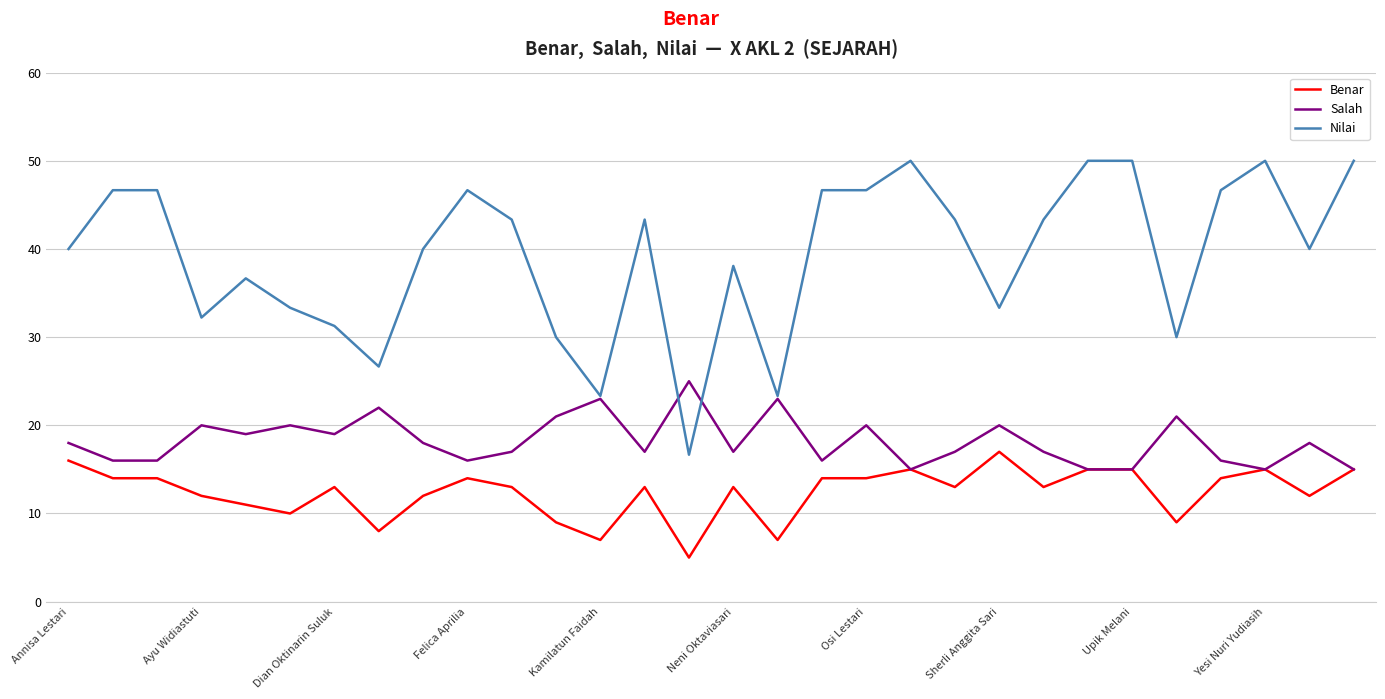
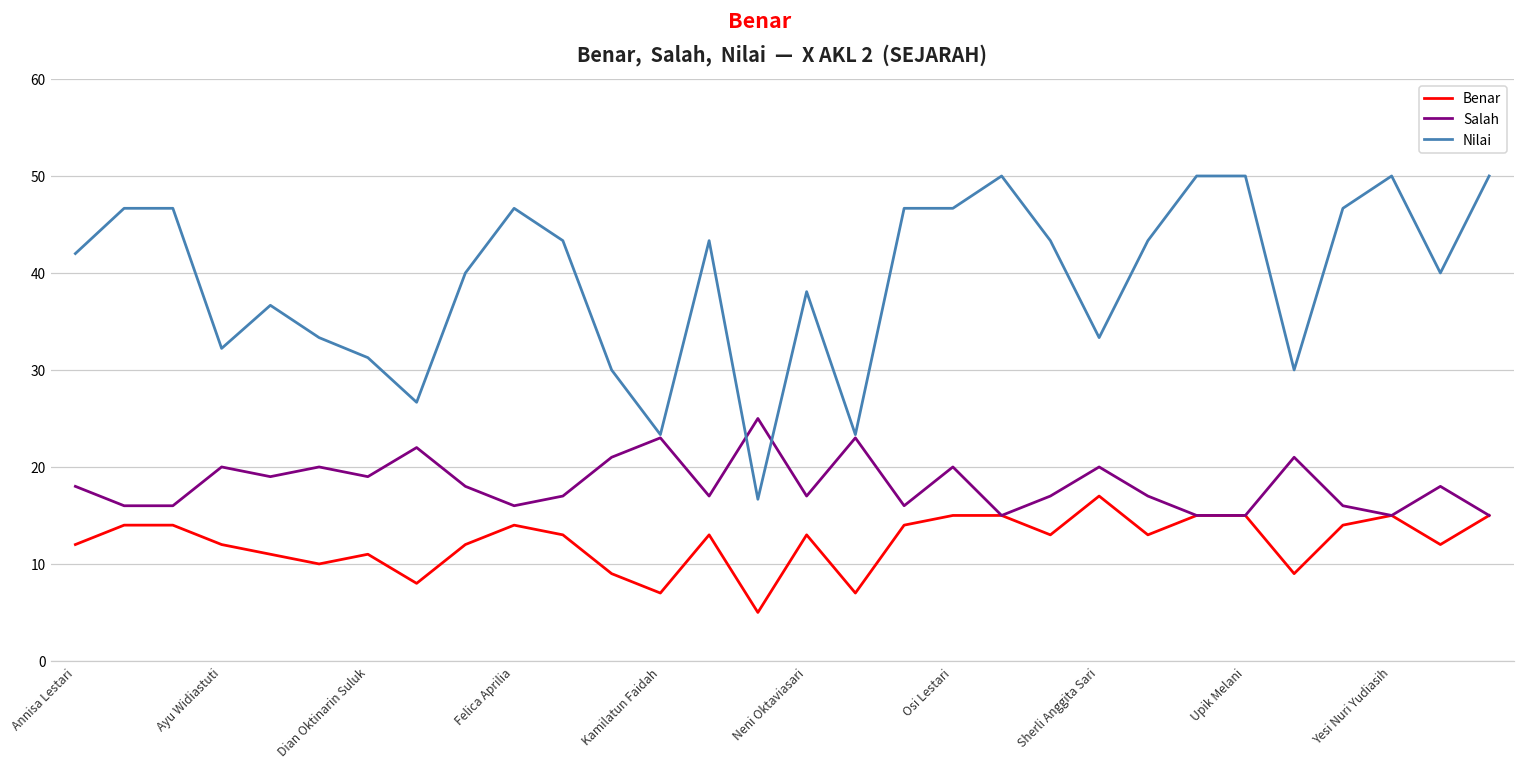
Benar, Annisa Lestari: 16 -> 12
Nilai, Annisa Lestari: 40 -> 42
Benar, Dian Oktinarin Suluk: 13 -> 11
Benar, Osi Lestari: 14 -> 15
